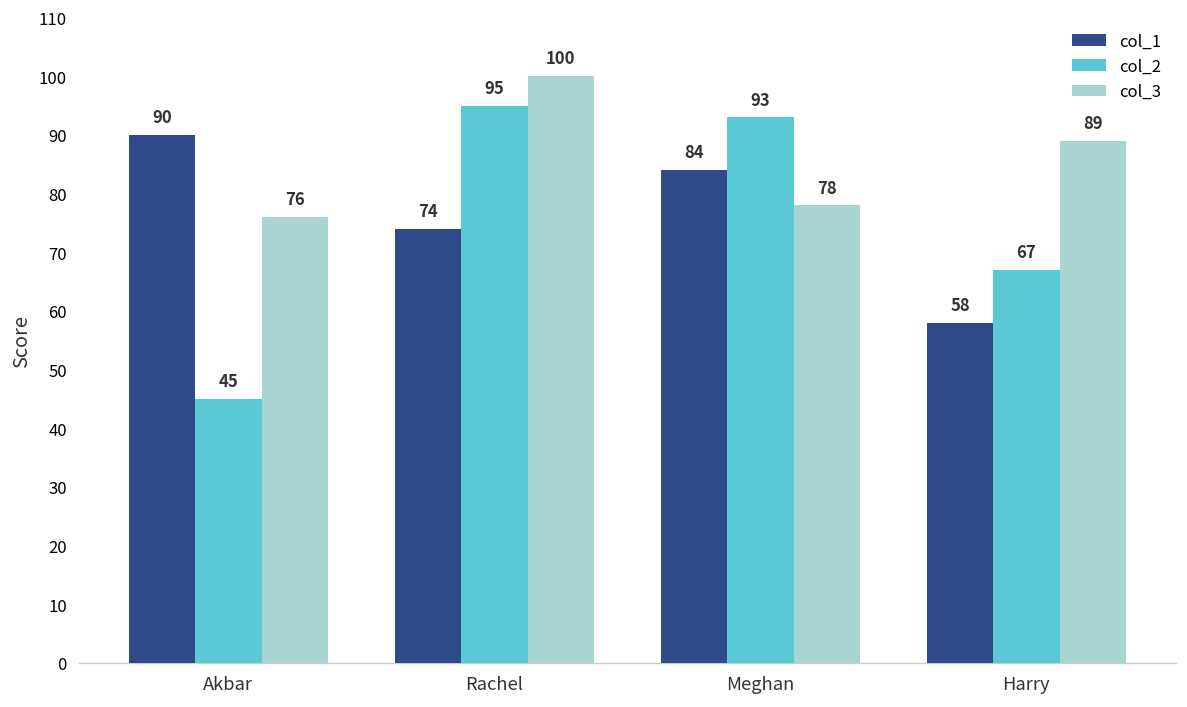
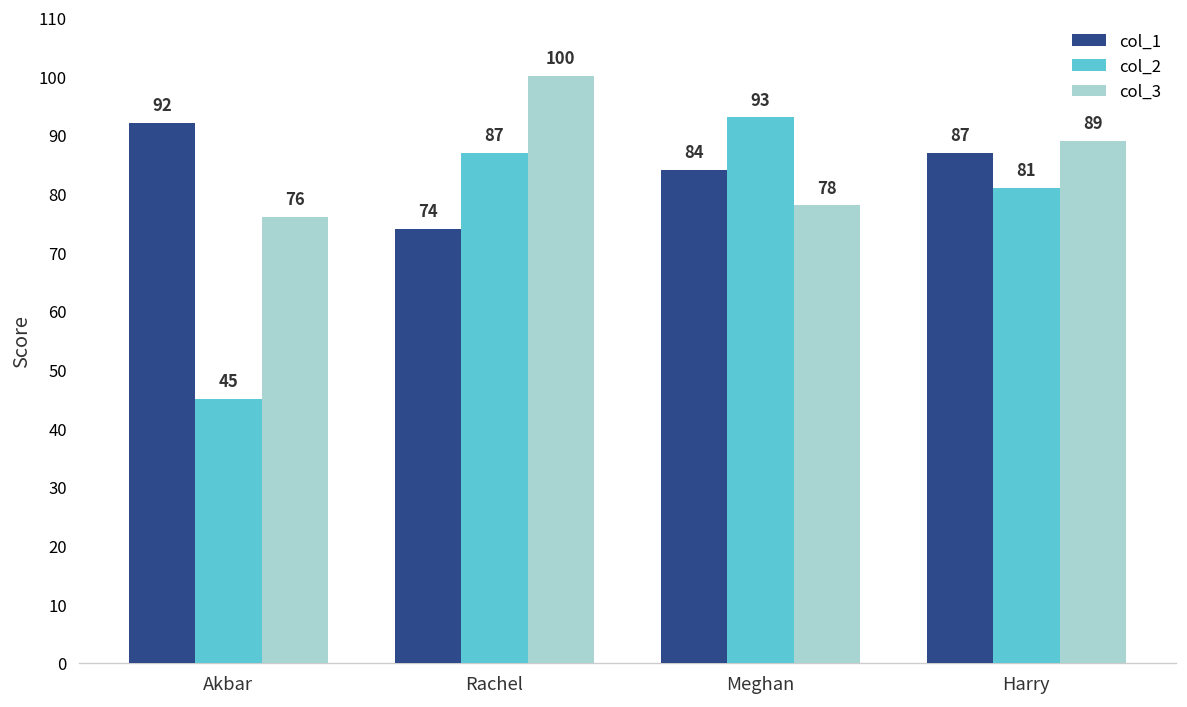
col_1, Akbar: 90 -> 92
col_2, Rachel: 95 -> 87
col_1, Harry: 58 -> 87
col_2, Harry: 67 -> 81
